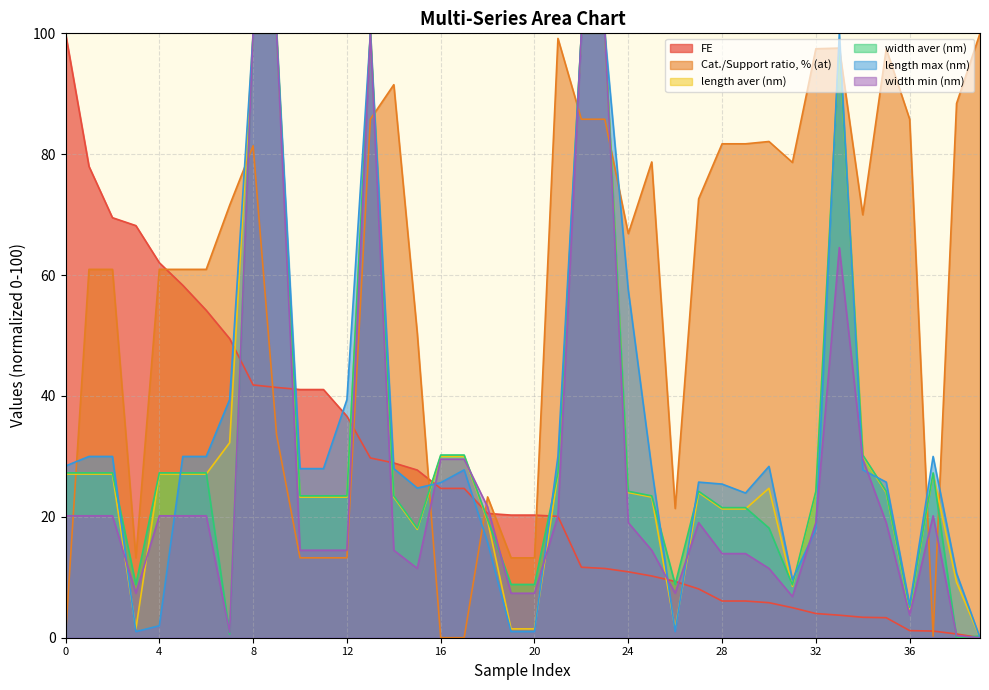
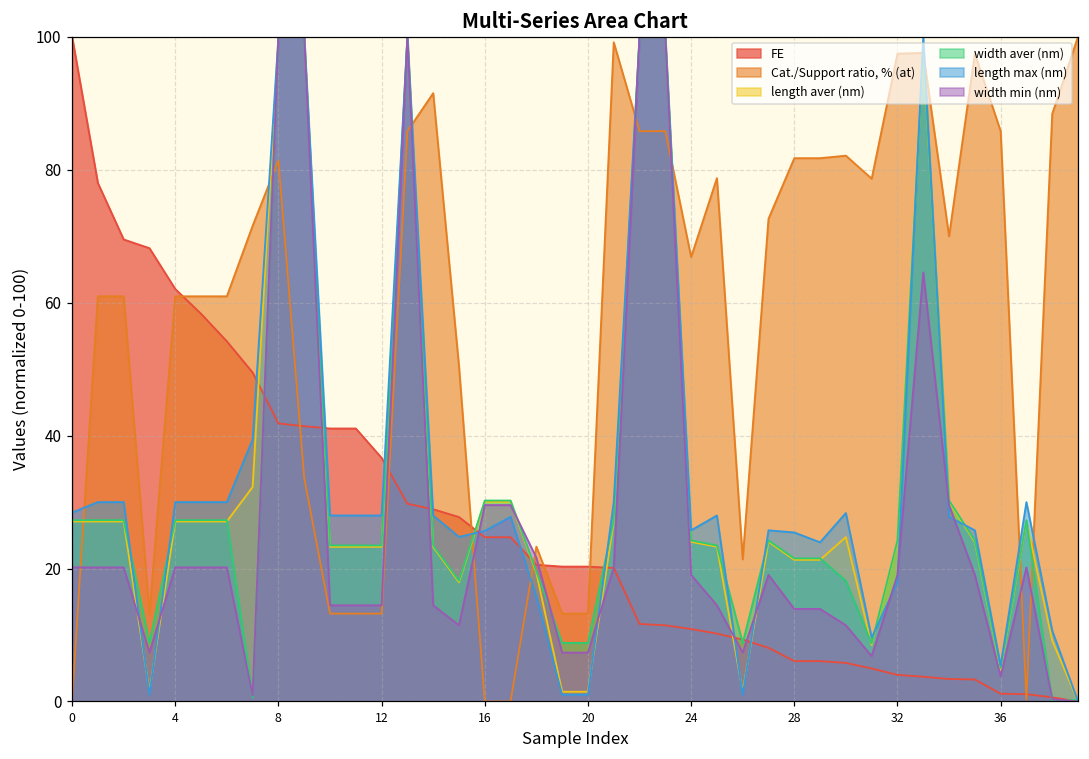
length max (nm), 4: 2 -> 30
length max (nm), 12: 39 -> 28
length max (nm), 24: 57 -> 26
